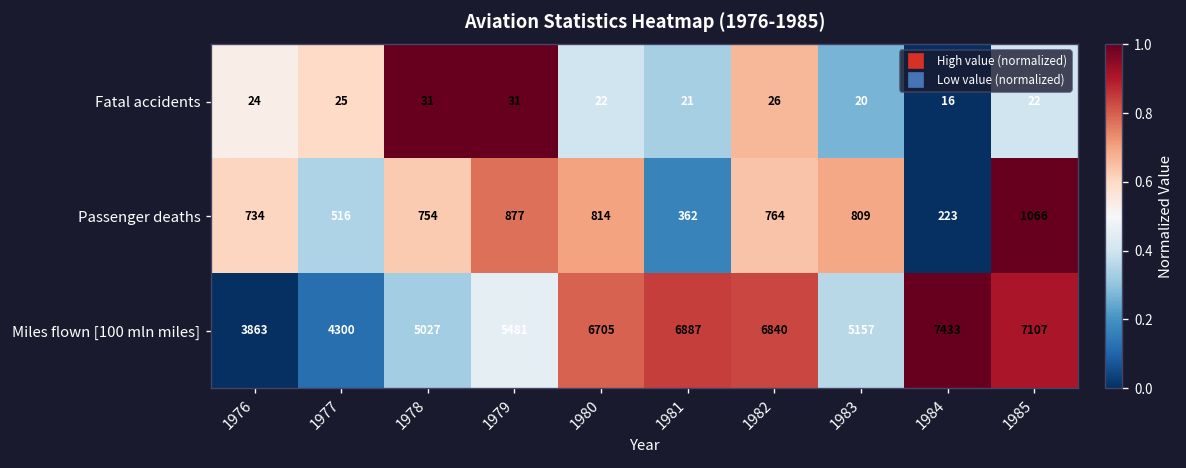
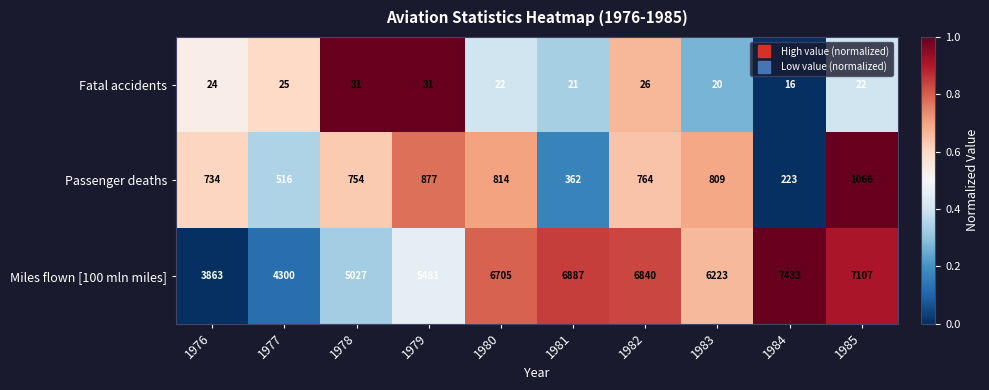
Miles flown [100 mln miles], 1983: 5157 -> 6223
